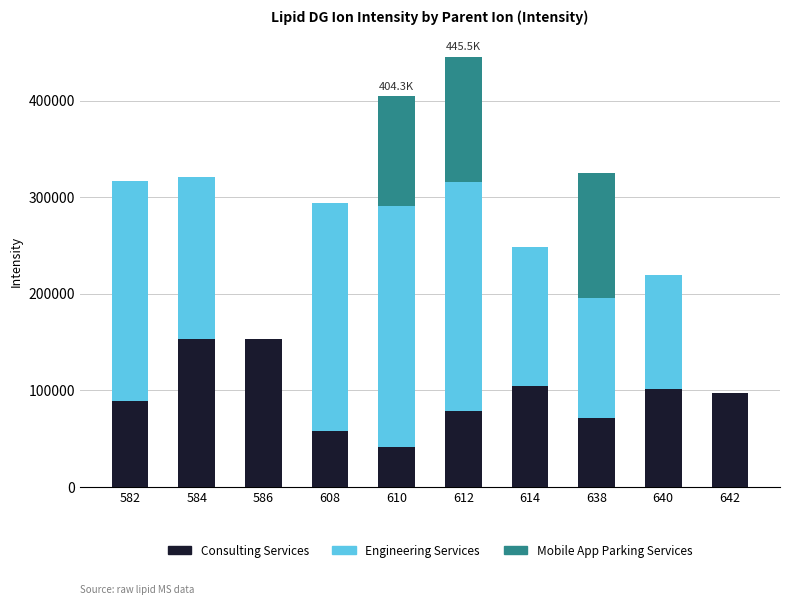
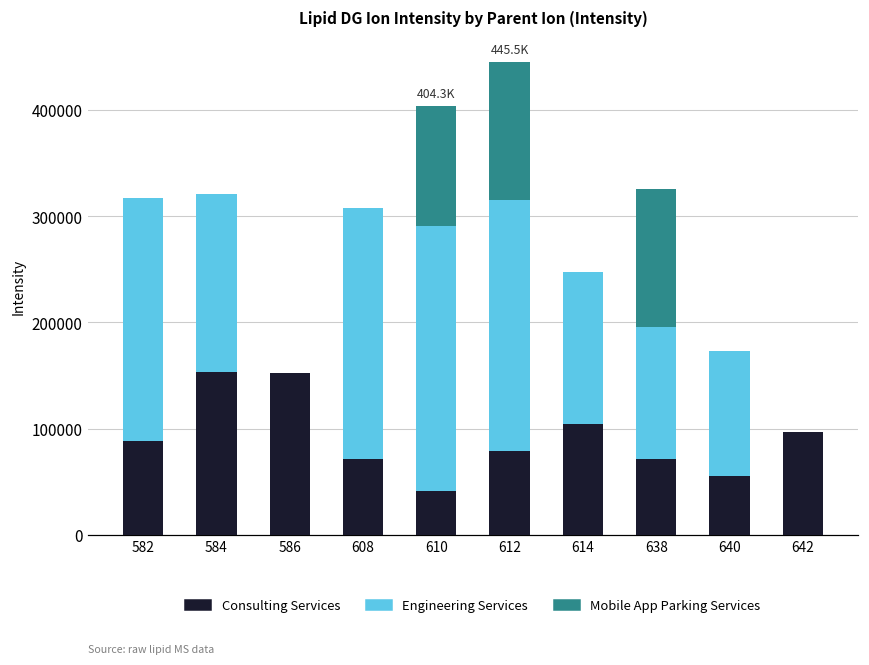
Consulting Services, 608: 60000 -> 70000
Consulting Services, 640: 100000 -> 60000
